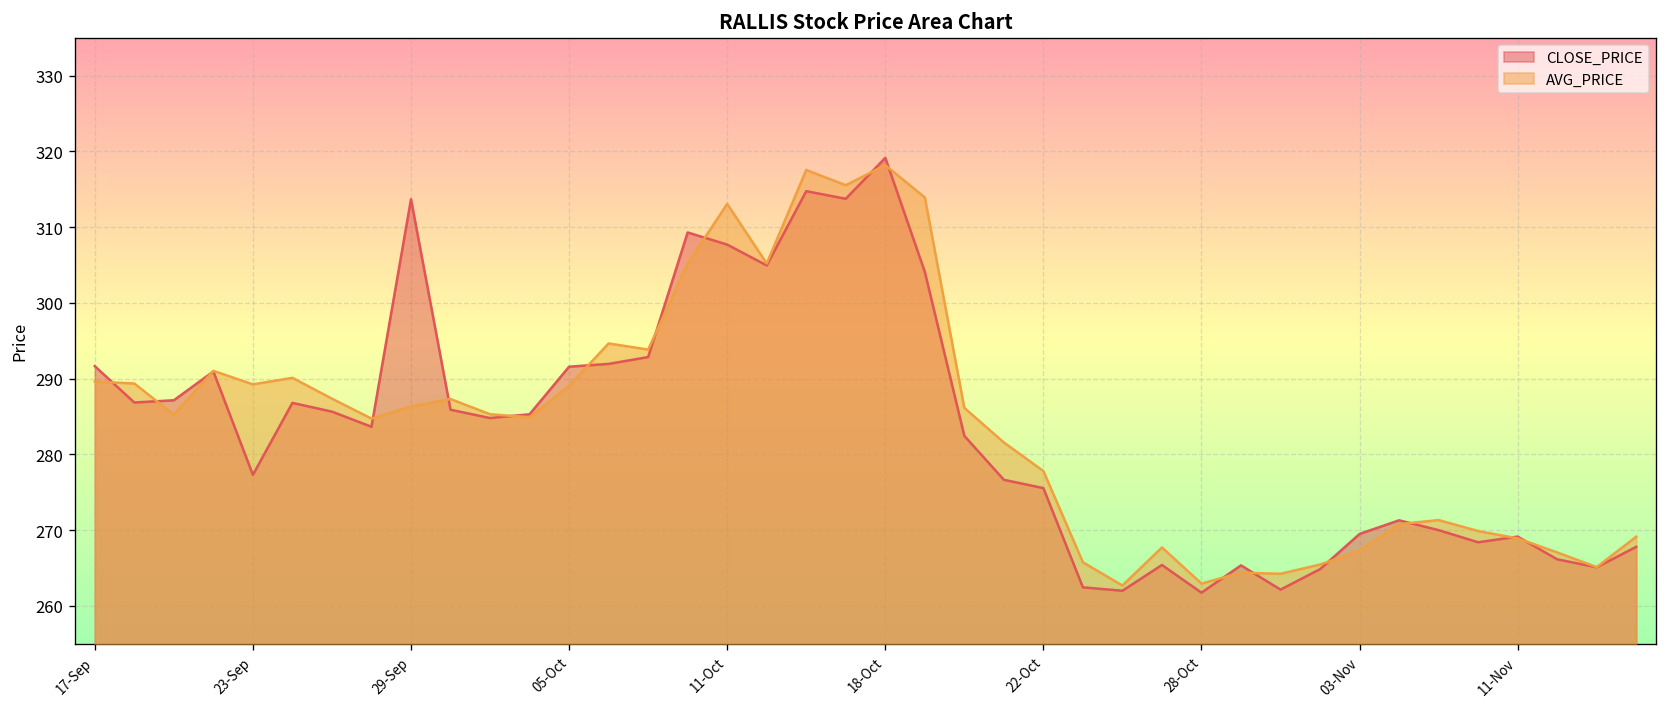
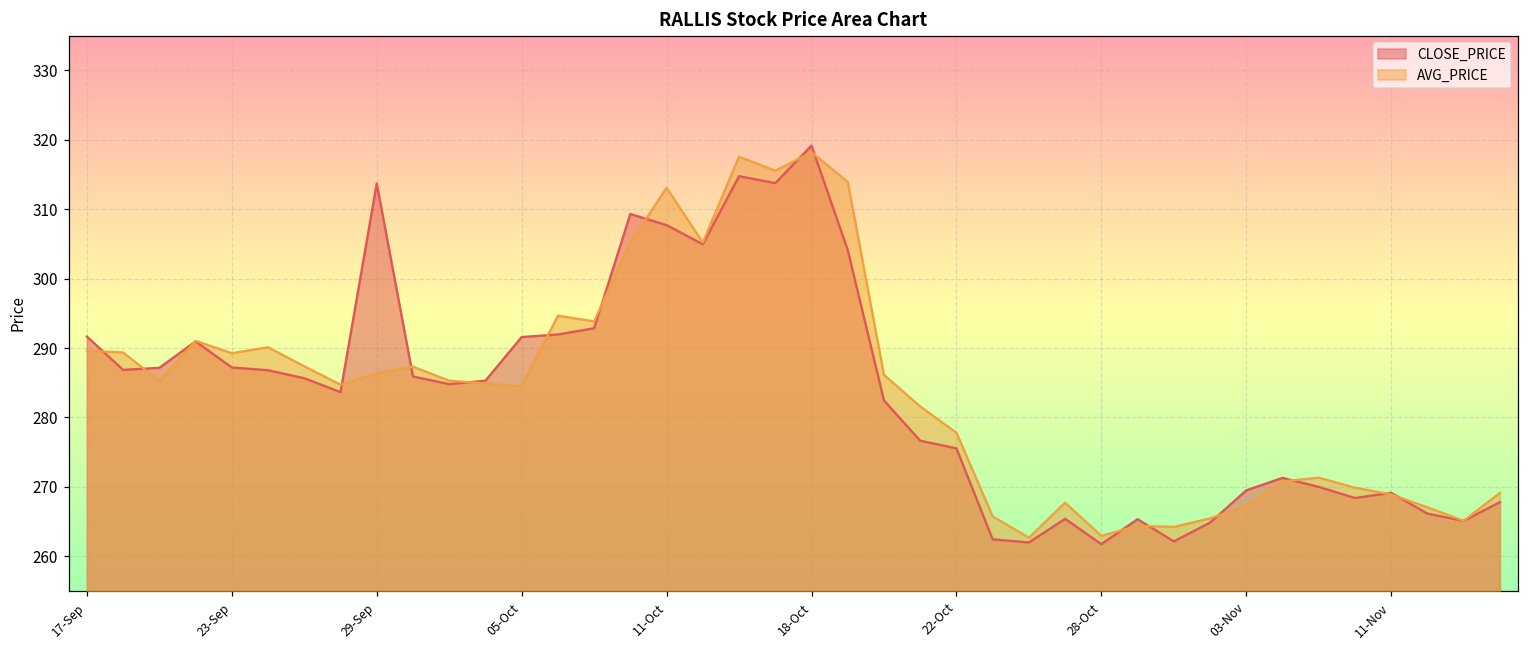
CLOSE_PRICE, 23-Sep: 277 -> 287
AVG_PRICE, 05-Oct: 289 -> 284
